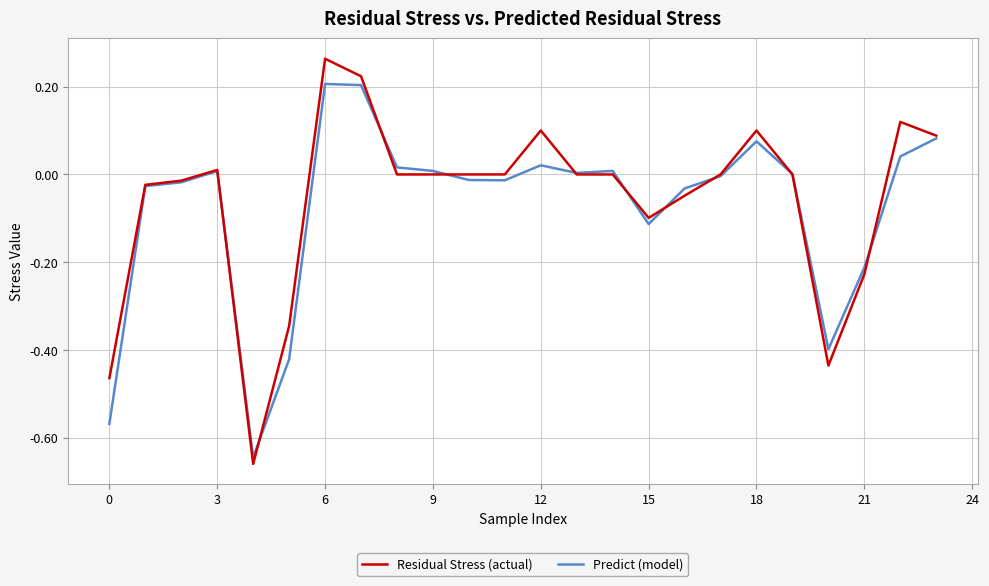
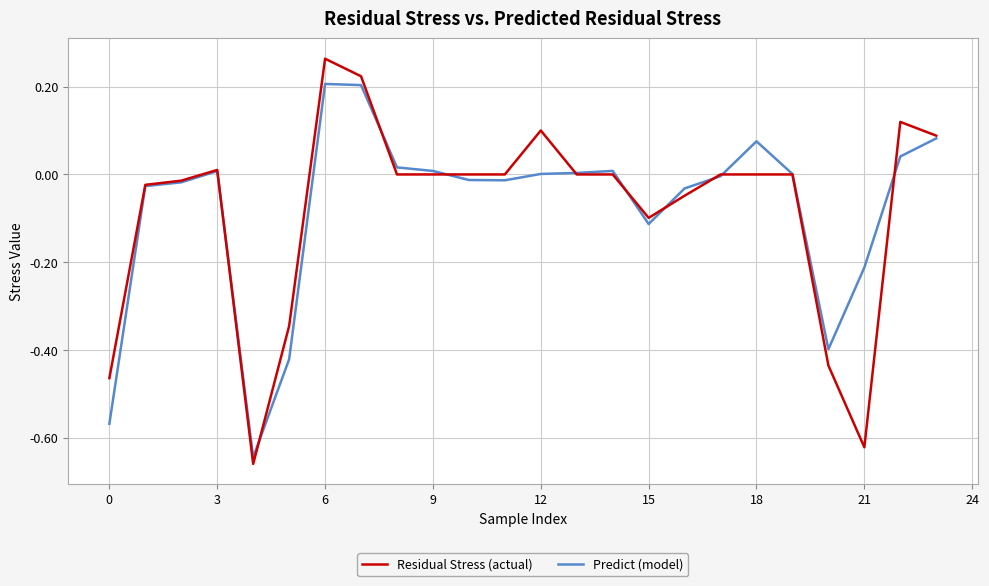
Predict (model), 12: 0.02 -> 0.00
Residual Stress (actual), 18: 0.1 -> 0.0
Residual Stress (actual), 21: -0.23 -> -0.62
